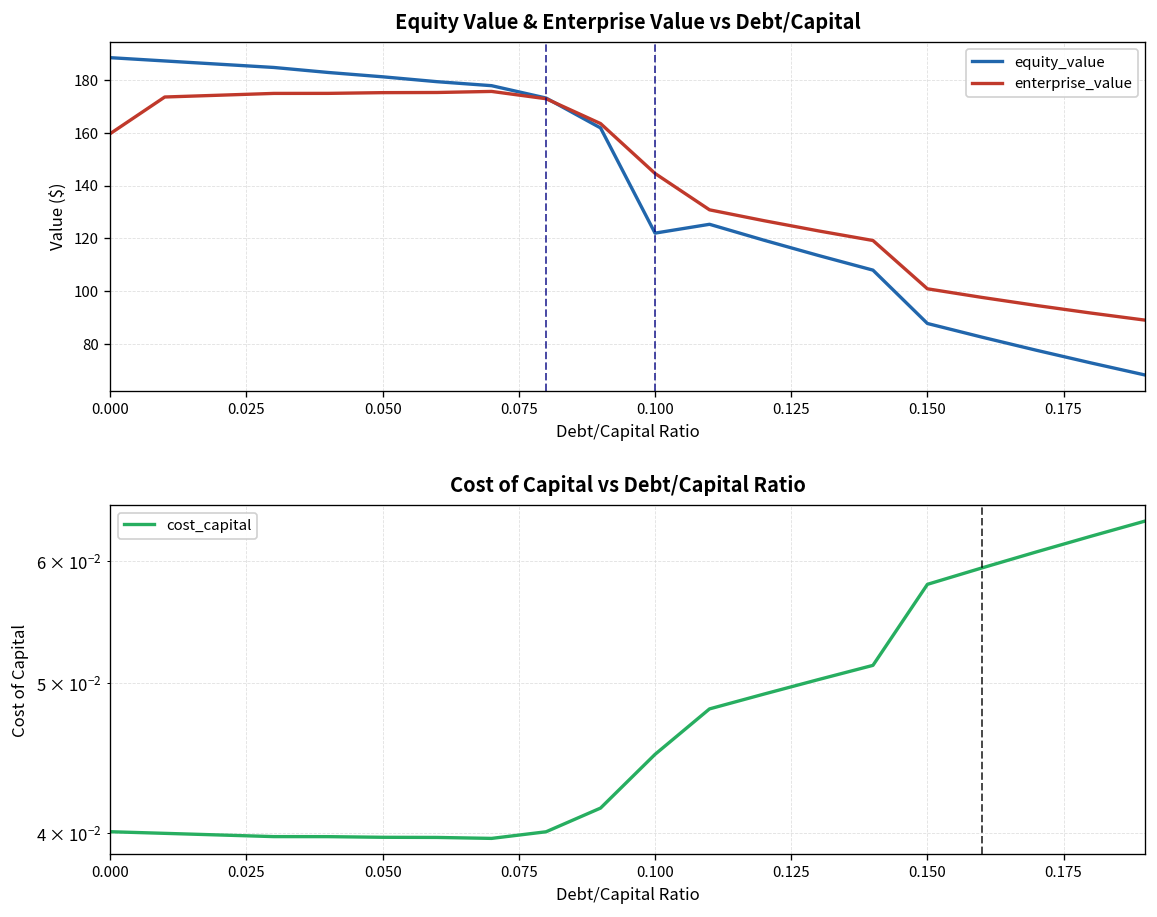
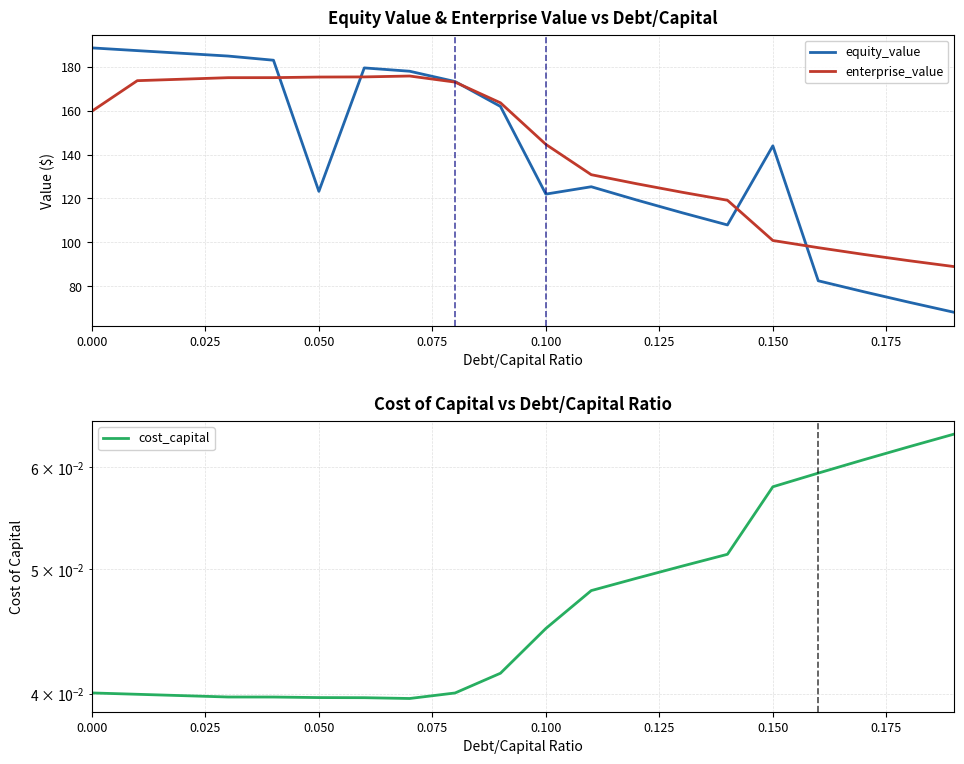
Equity Value & Enterprise Value vs Debt/Capital, equity_value, 0.050: 181 -> 123
Equity Value & Enterprise Value vs Debt/Capital, equity_value, 0.150: 88 -> 144
